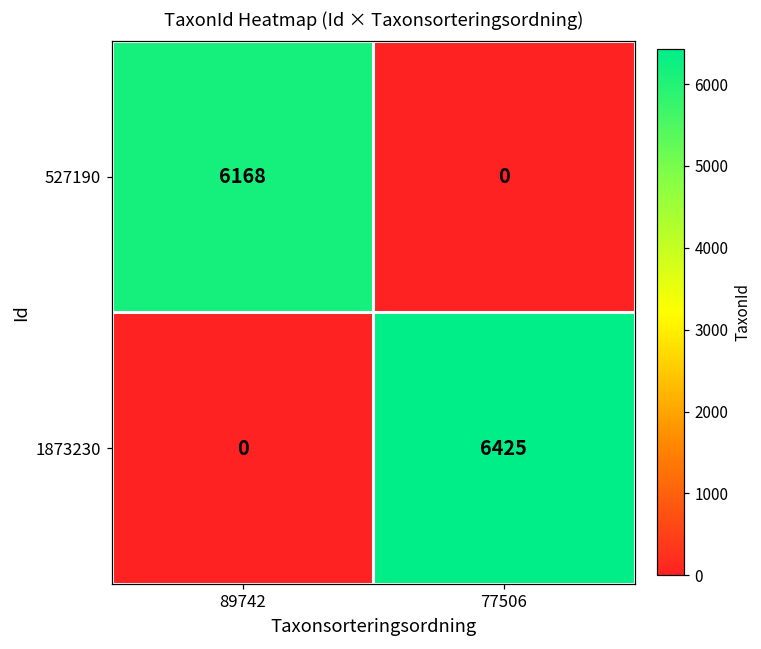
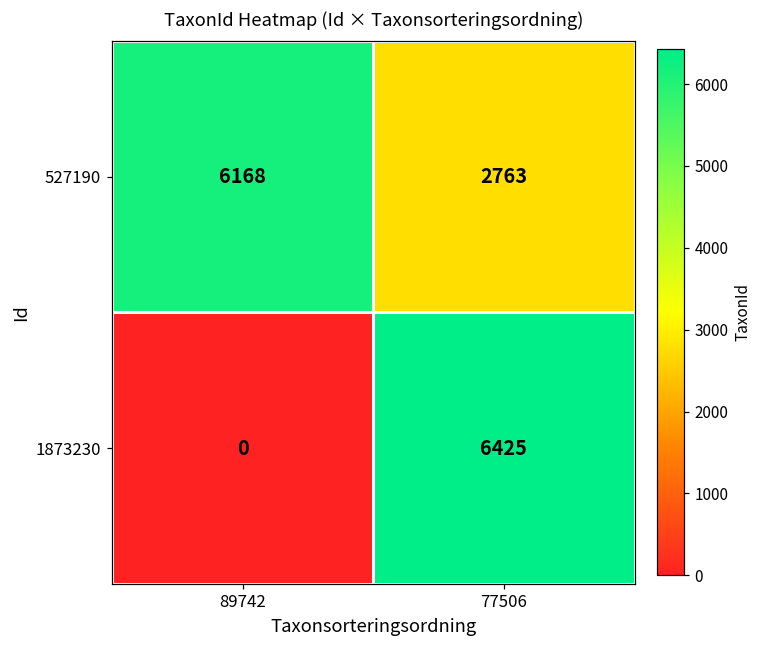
527190, 77506: 0 -> 2763
